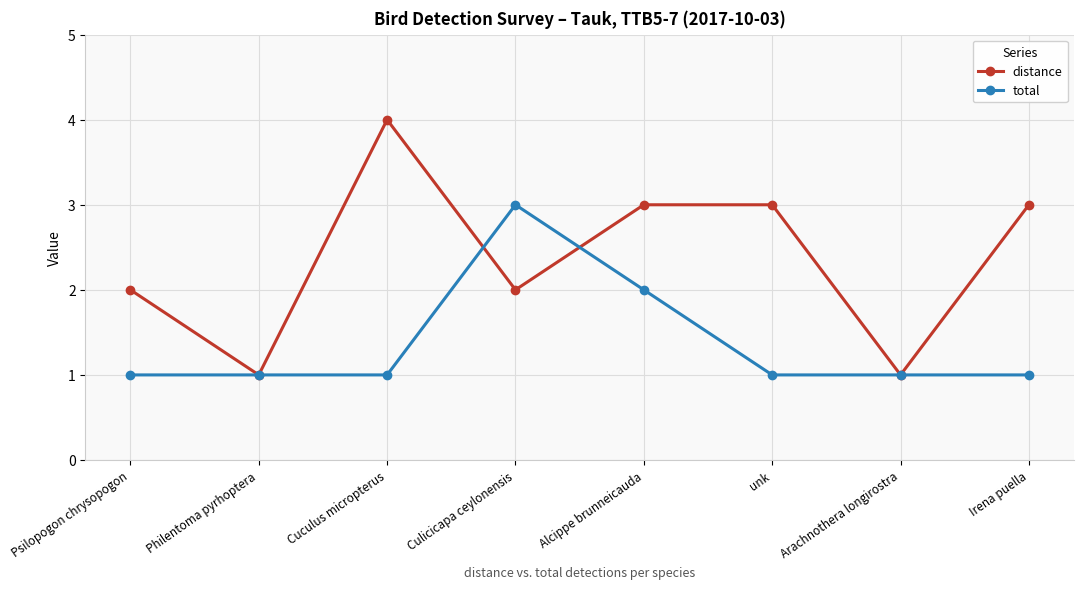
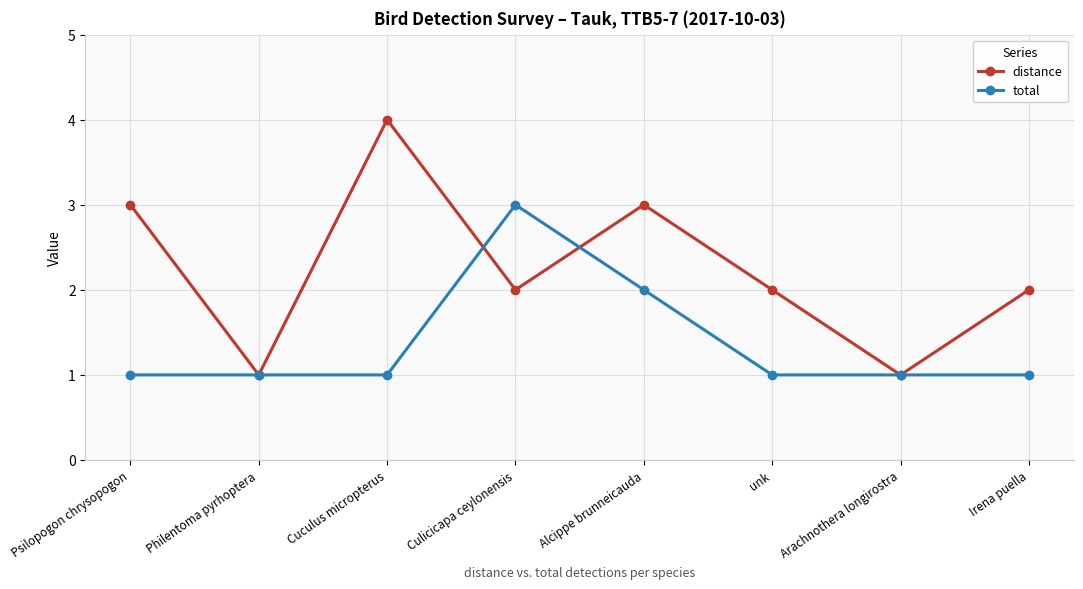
distance, Psilopogon chrysopogon: 2 -> 3
distance, unk: 3 -> 2
distance, Irena puella: 3 -> 2
